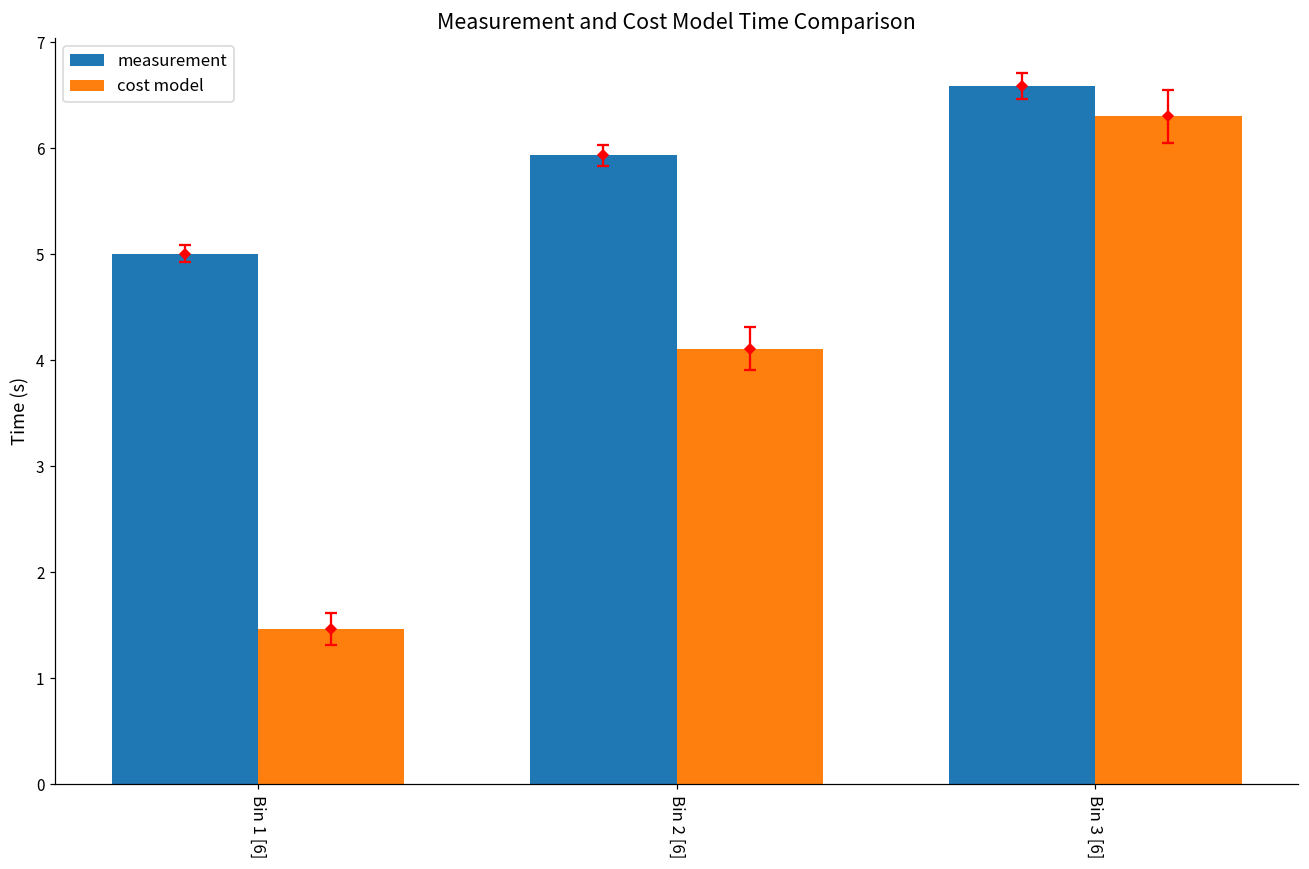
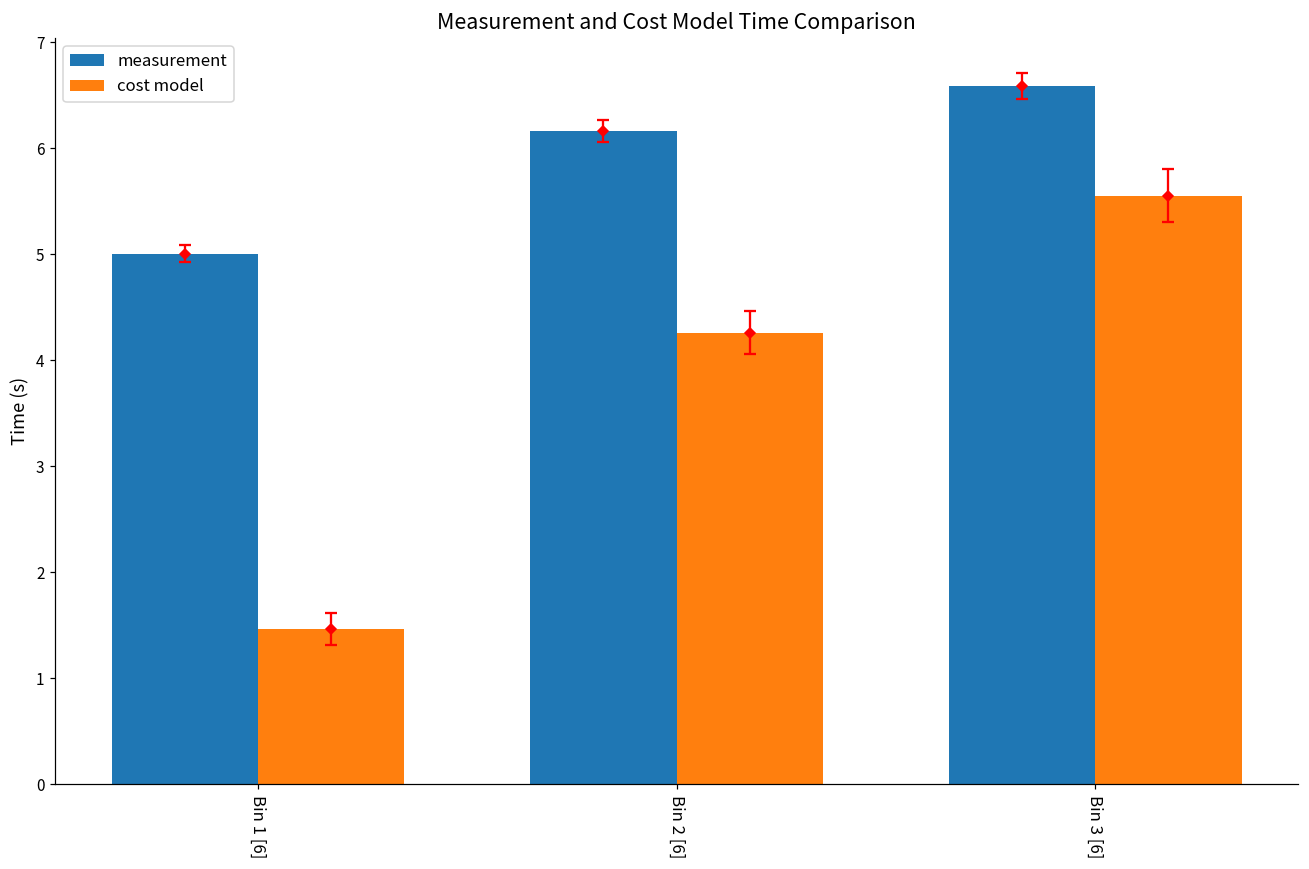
measurement, Bin 2 [6]: 5.9 -> 6.2
cost model, Bin 2 [6]: 4.1 -> 4.3
cost model, Bin 3 [6]: 6.3 -> 5.6
